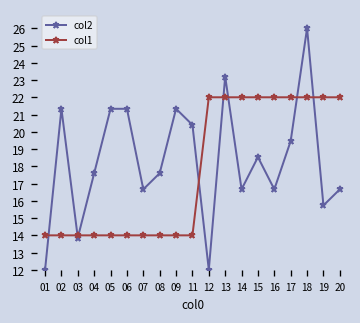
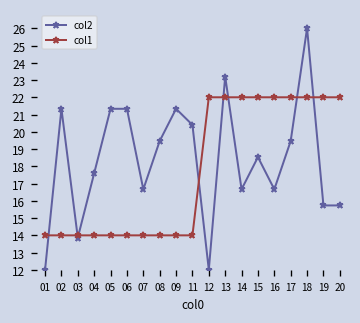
col2, 08: 17.6 -> 19.5
col2, 20: 16.7 -> 15.7
